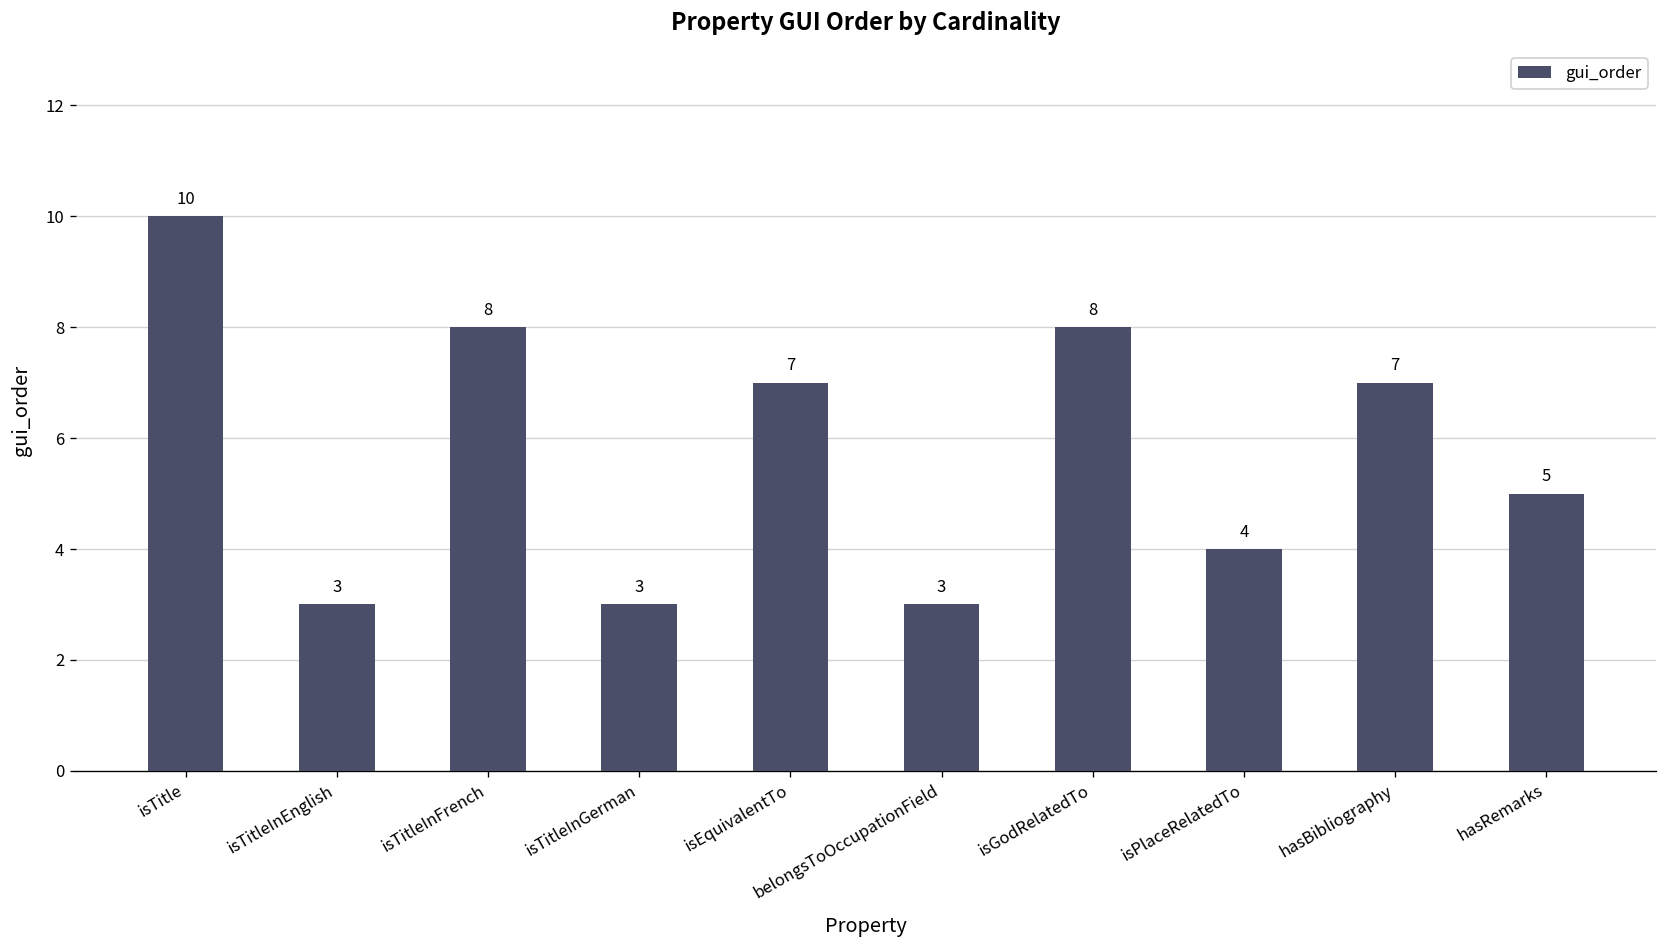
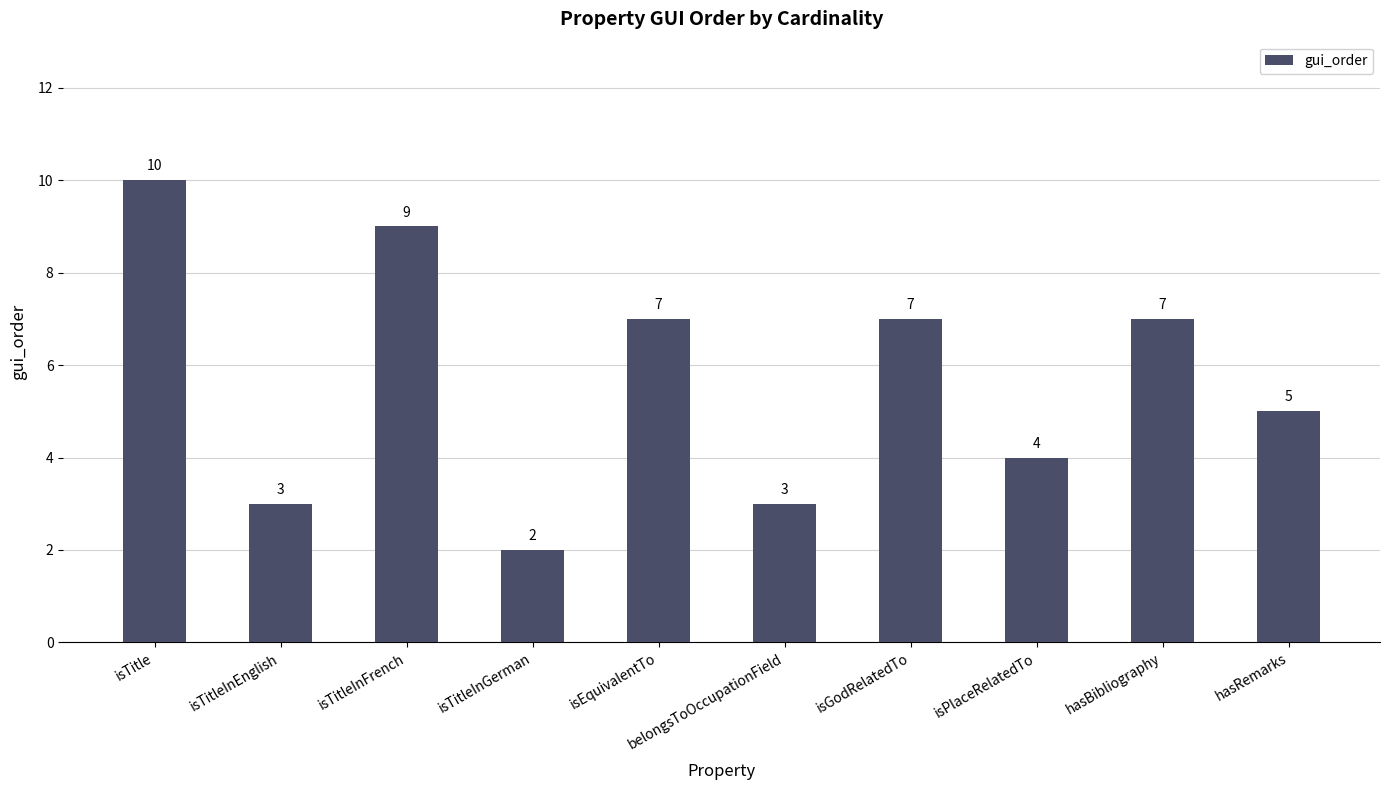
isTitleInFrench: 8 -> 9
isTitleInGerman: 3 -> 2
isGodRelatedTo: 8 -> 7
